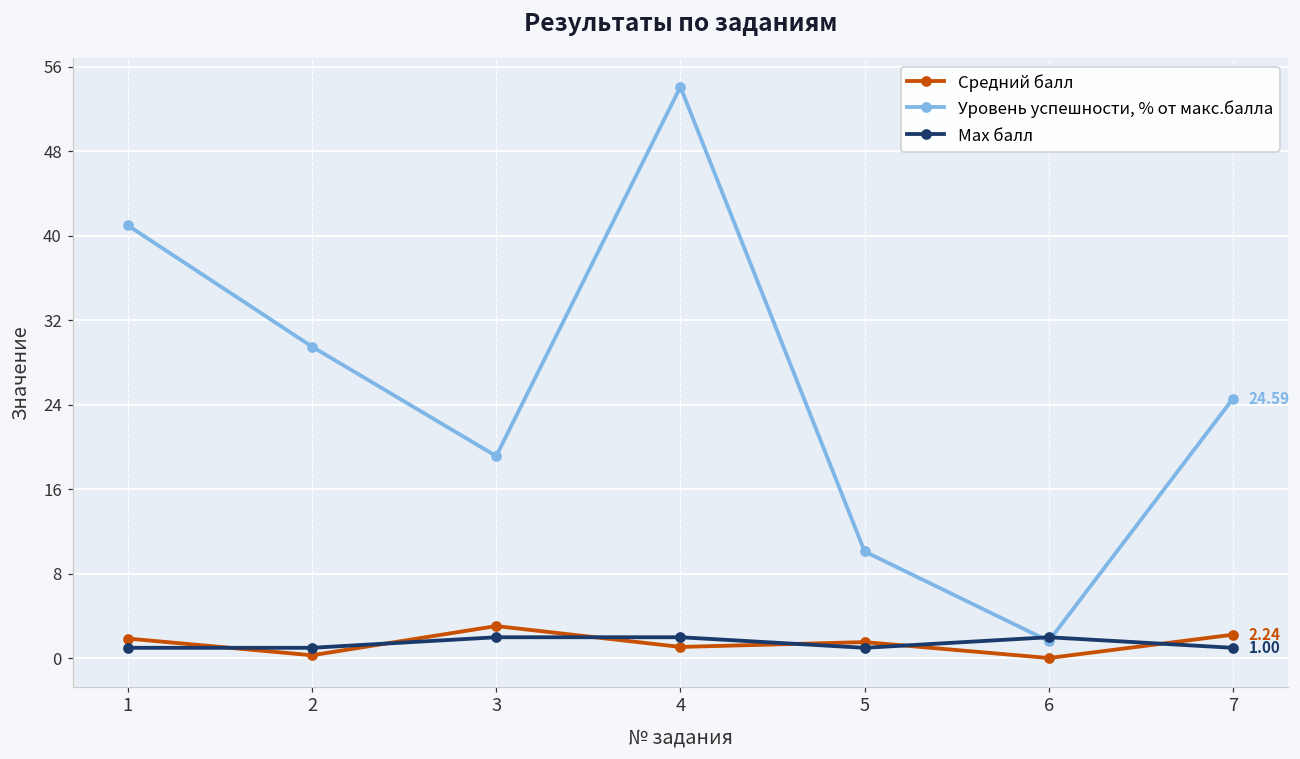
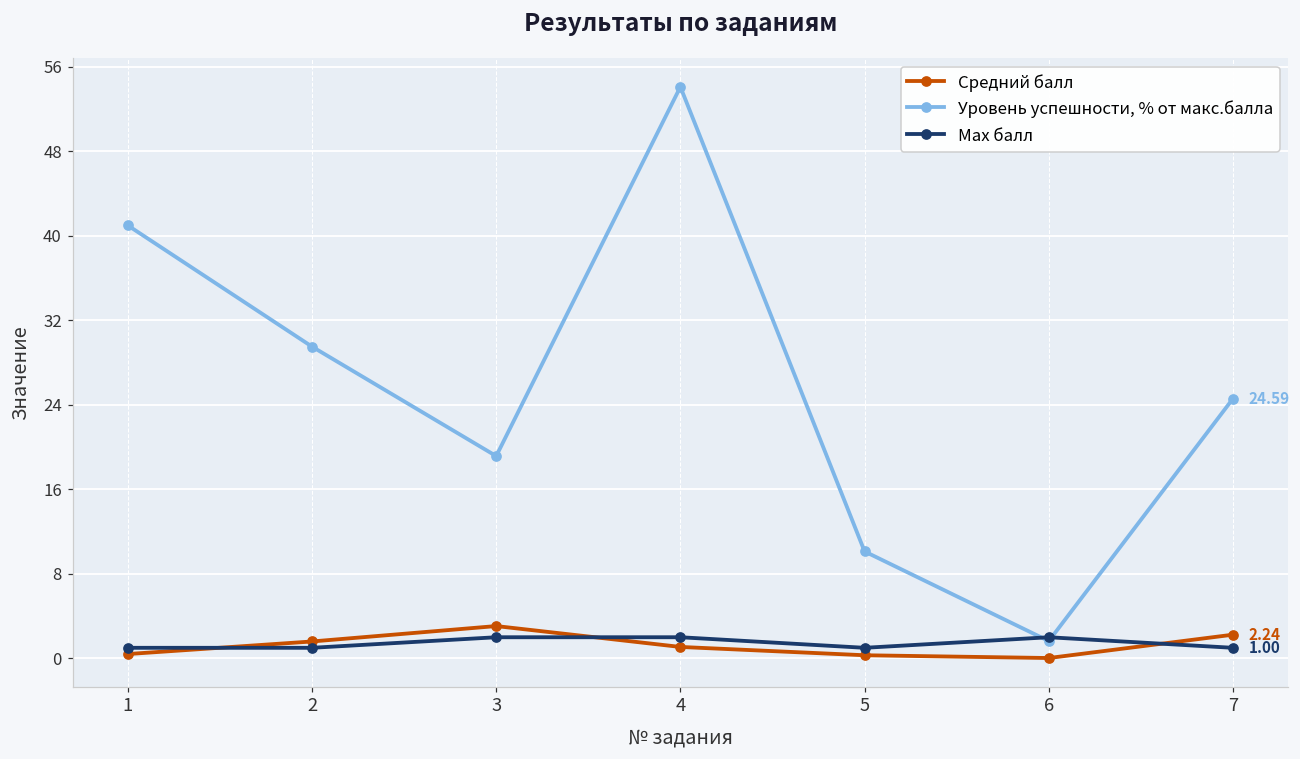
Средний балл, 1: 2 -> 0
Средний балл, 2: 0 -> 2
Средний балл, 5: 2 -> 0
